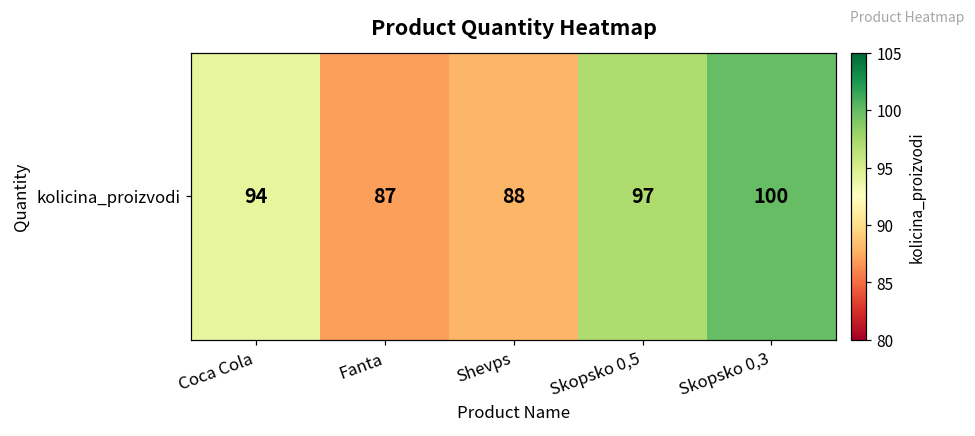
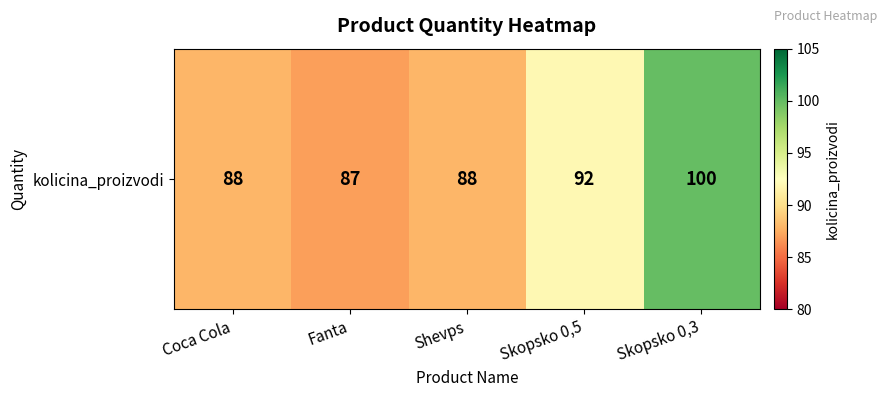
kolicina_proizvodi, Coca Cola: 94 -> 88
kolicina_proizvodi, Skopsko 0,5: 97 -> 92
